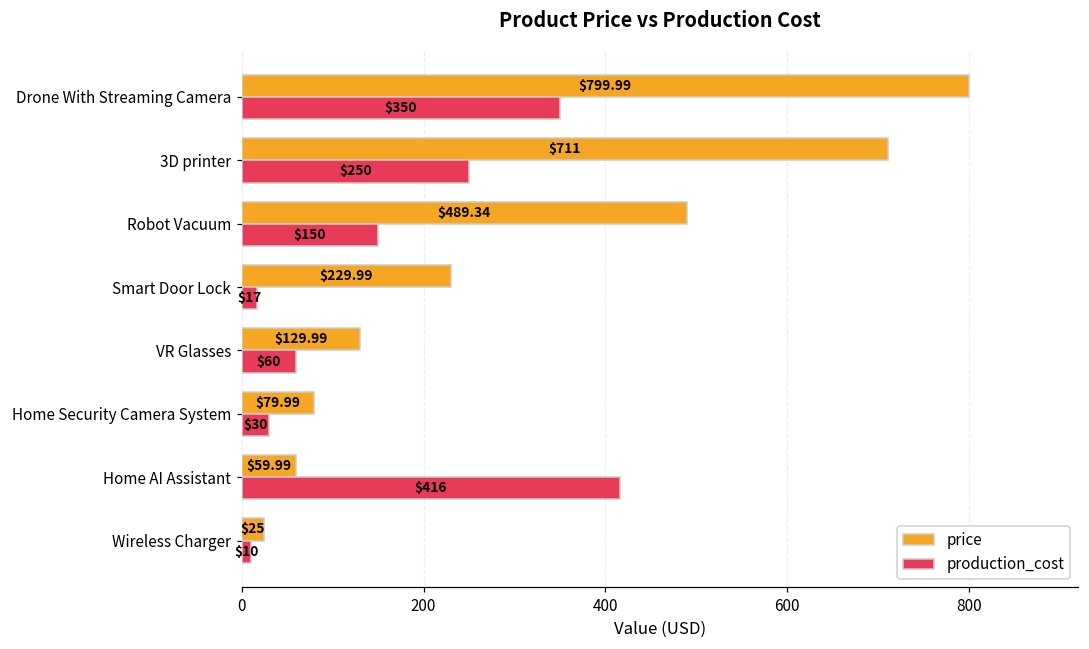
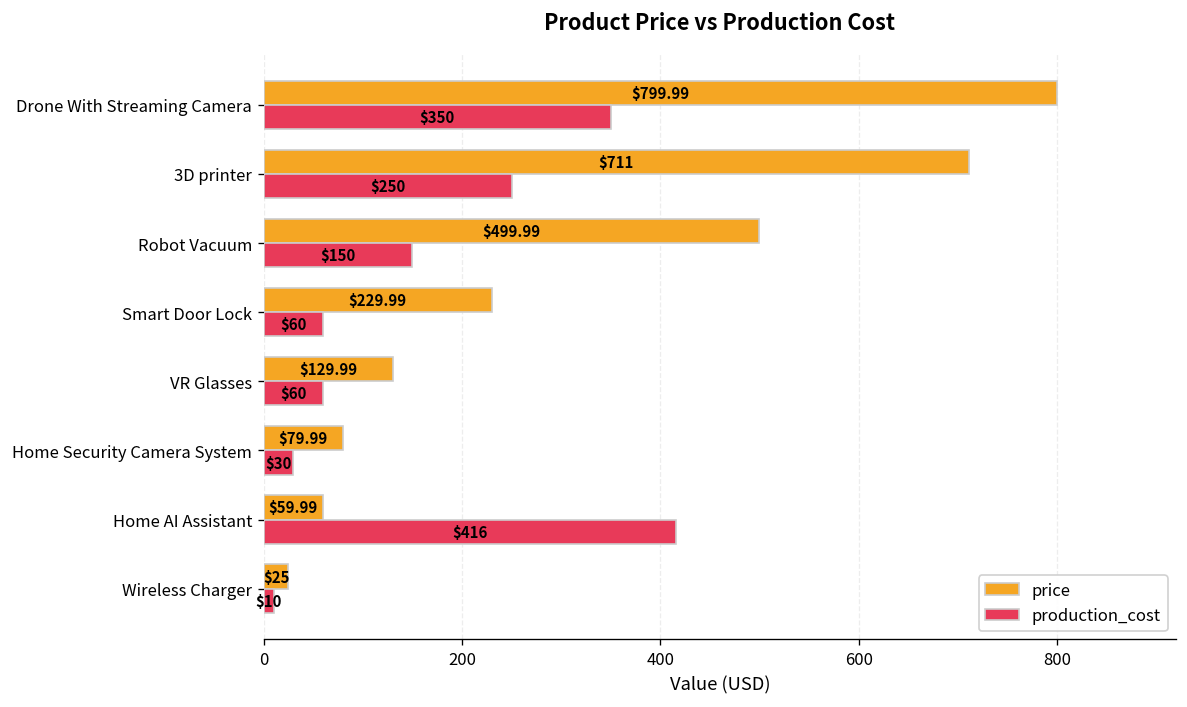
price, Robot Vacuum: $489.34 -> $499.99
production_cost, Smart Door Lock: $17 -> $60
